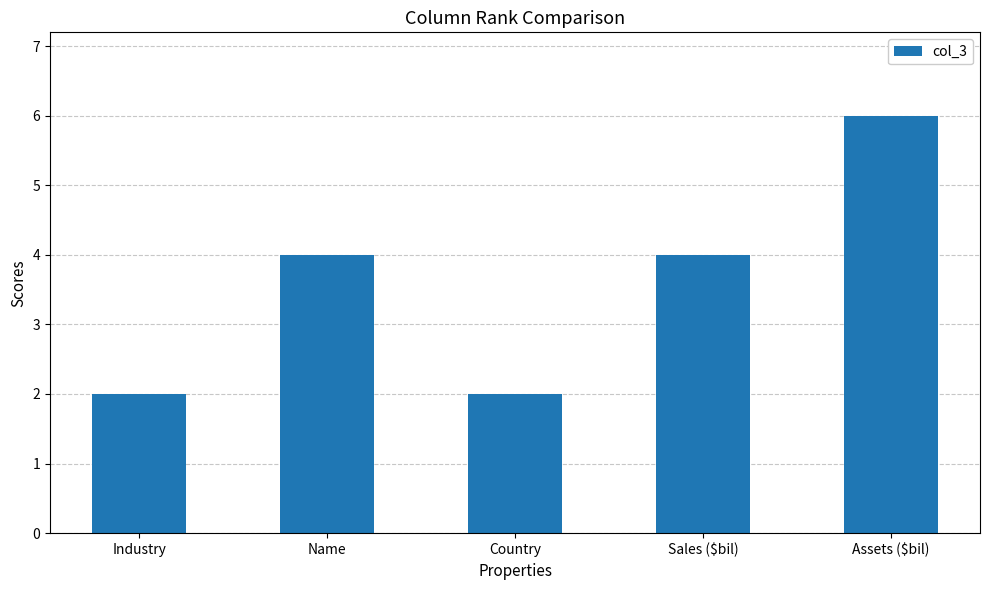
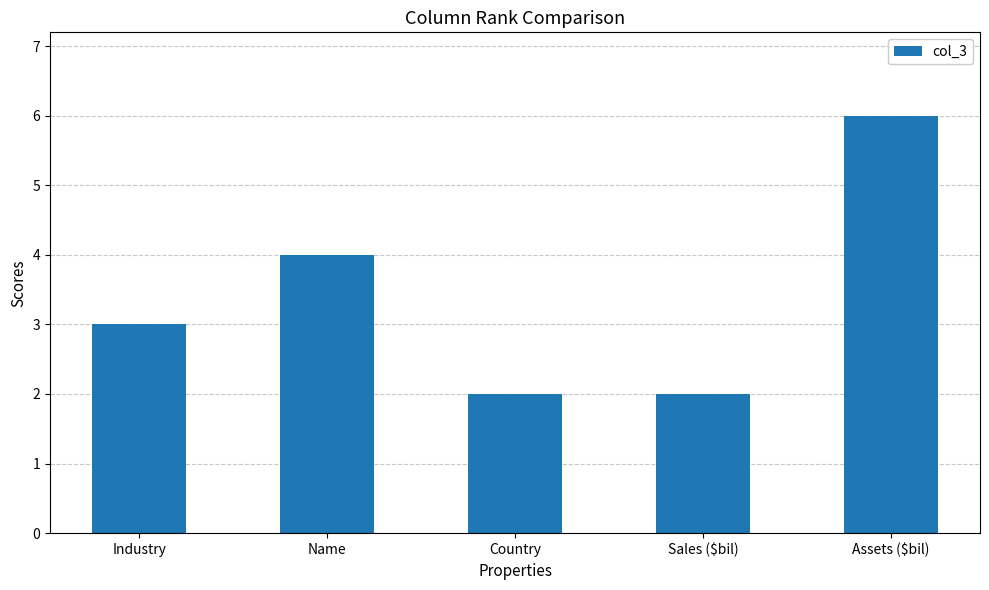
Industry: 2 -> 3
Sales ($bil): 4 -> 2
